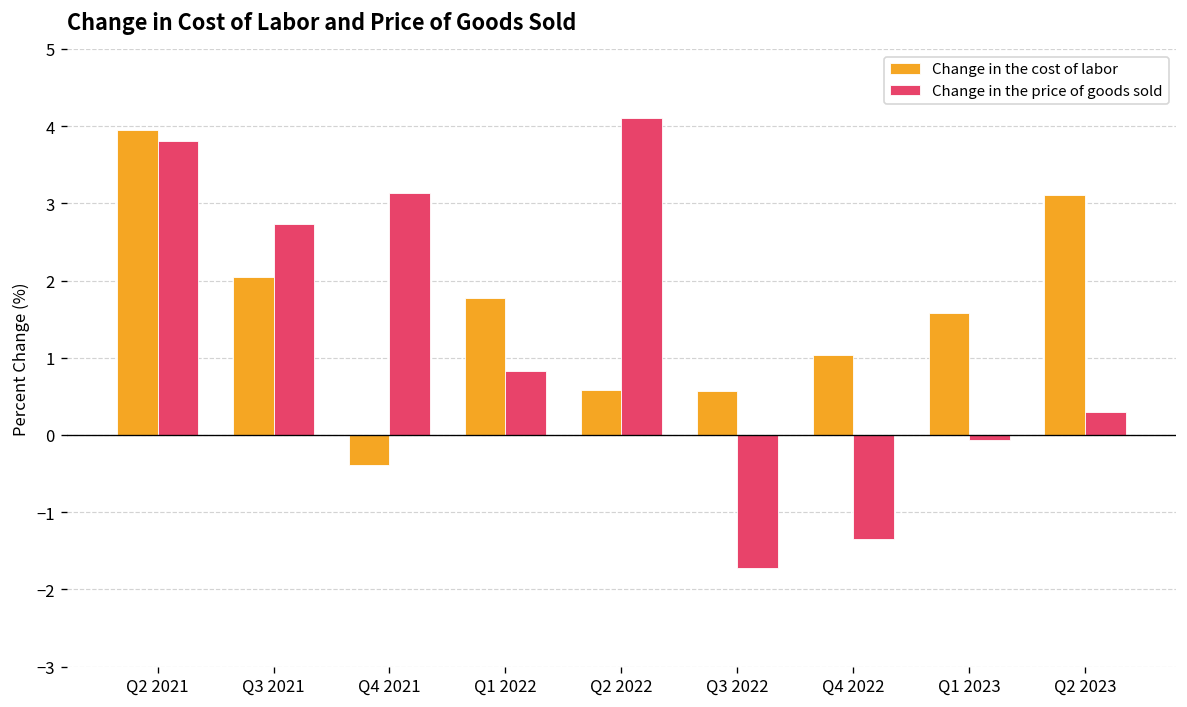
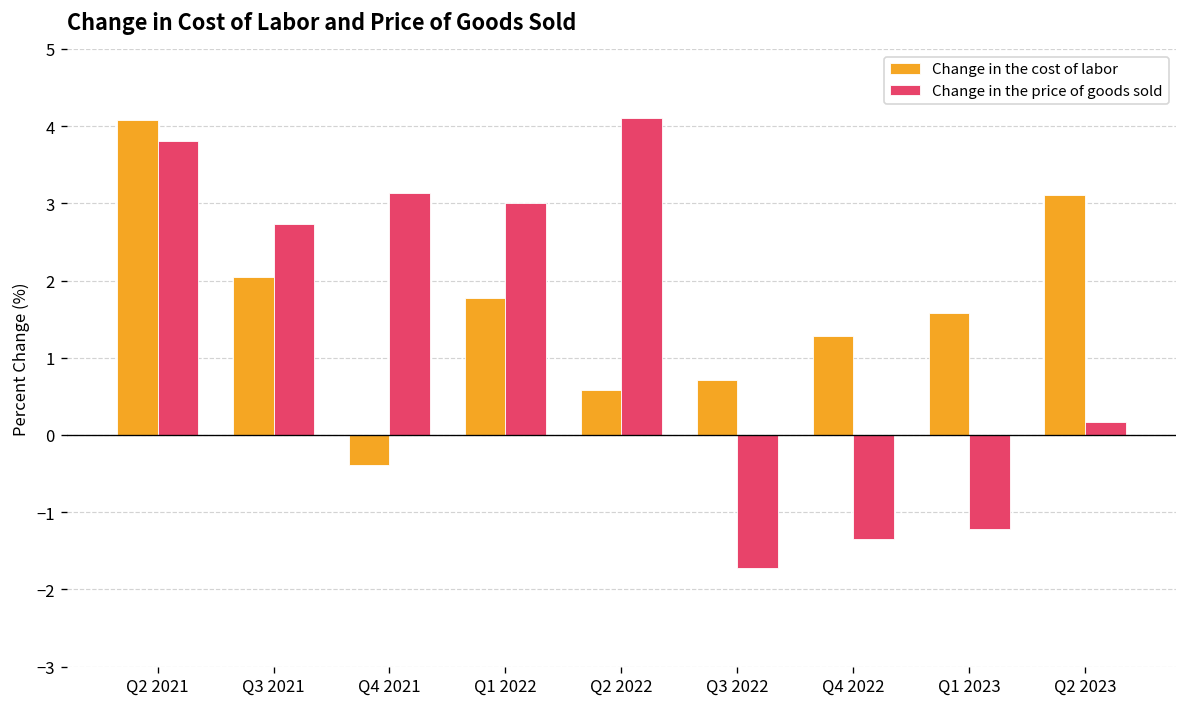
Change in the cost of labor, Q2 2021: 4.0 -> 4.1
Change in the price of goods sold, Q1 2022: 0.8 -> 3.0
Change in the cost of labor, Q3 2022: 0.6 -> 0.7
Change in the cost of labor, Q4 2022: 1.0 -> 1.3
Change in the price of goods sold, Q1 2023: -0.1 -> -1.2
Change in the price of goods sold, Q2 2023: 0.3 -> 0.2
